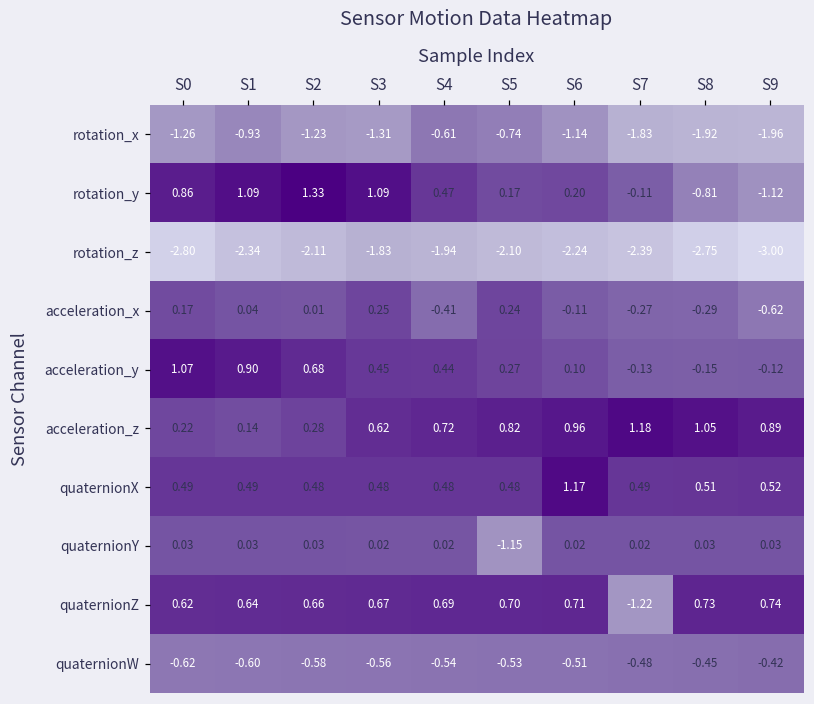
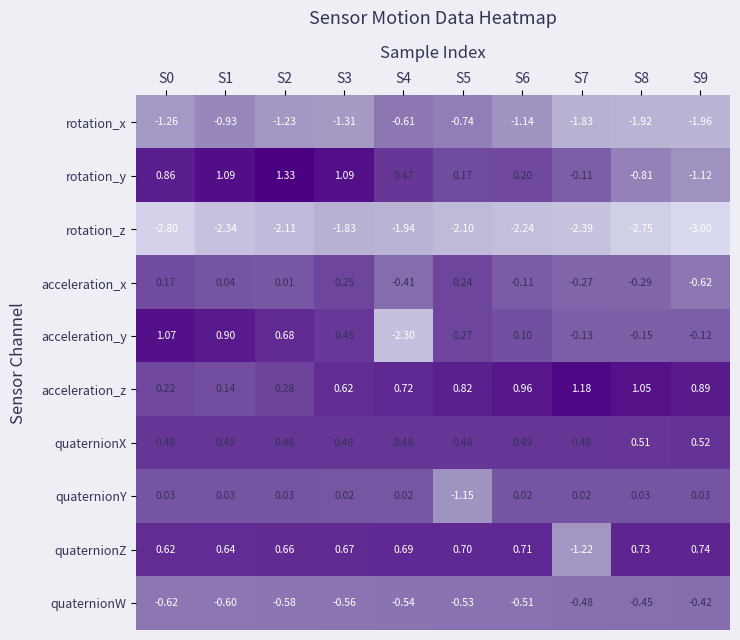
acceleration_y, S4: 0.44 -> -2.30
quaternionX, S6: 1.17 -> 0.49
